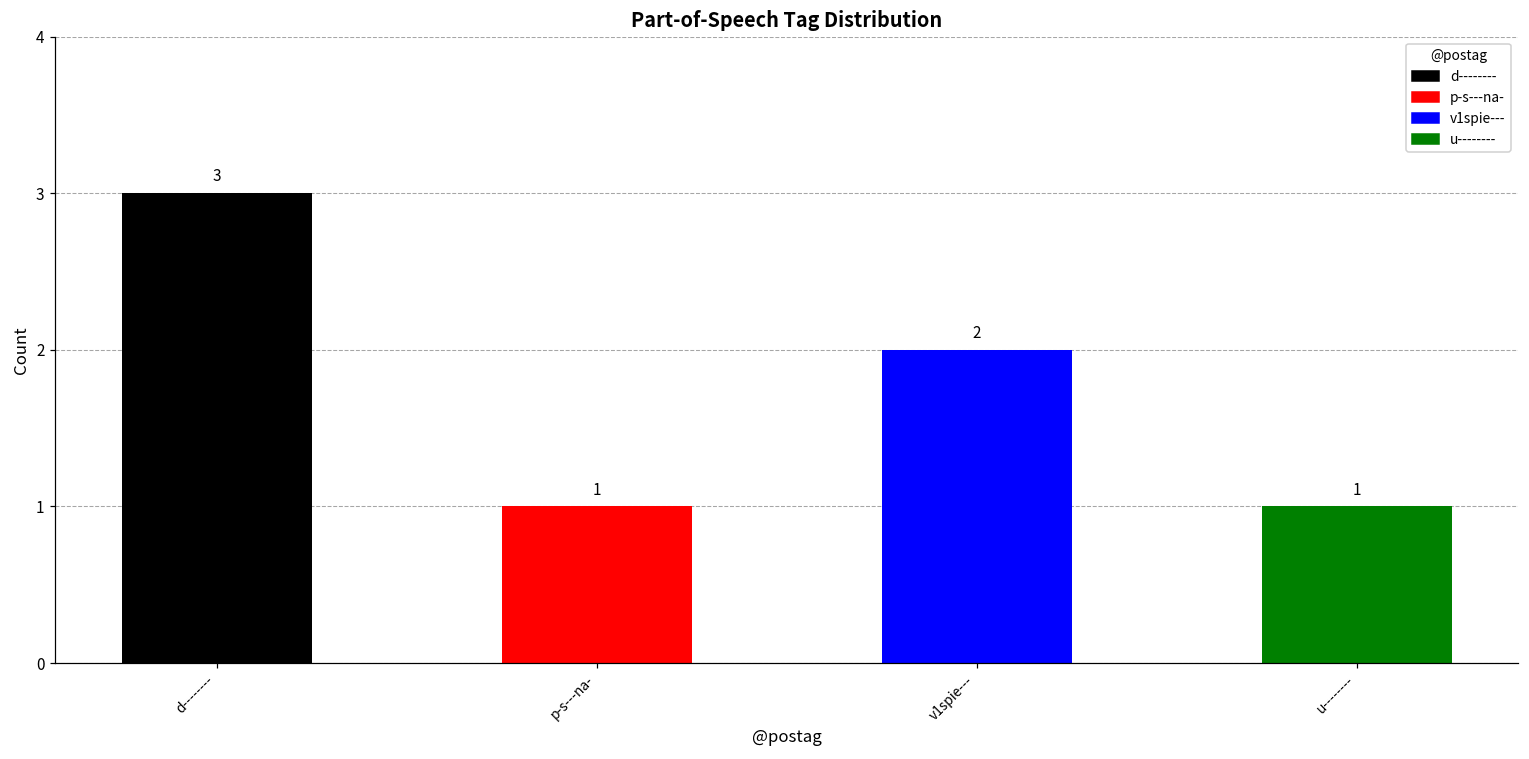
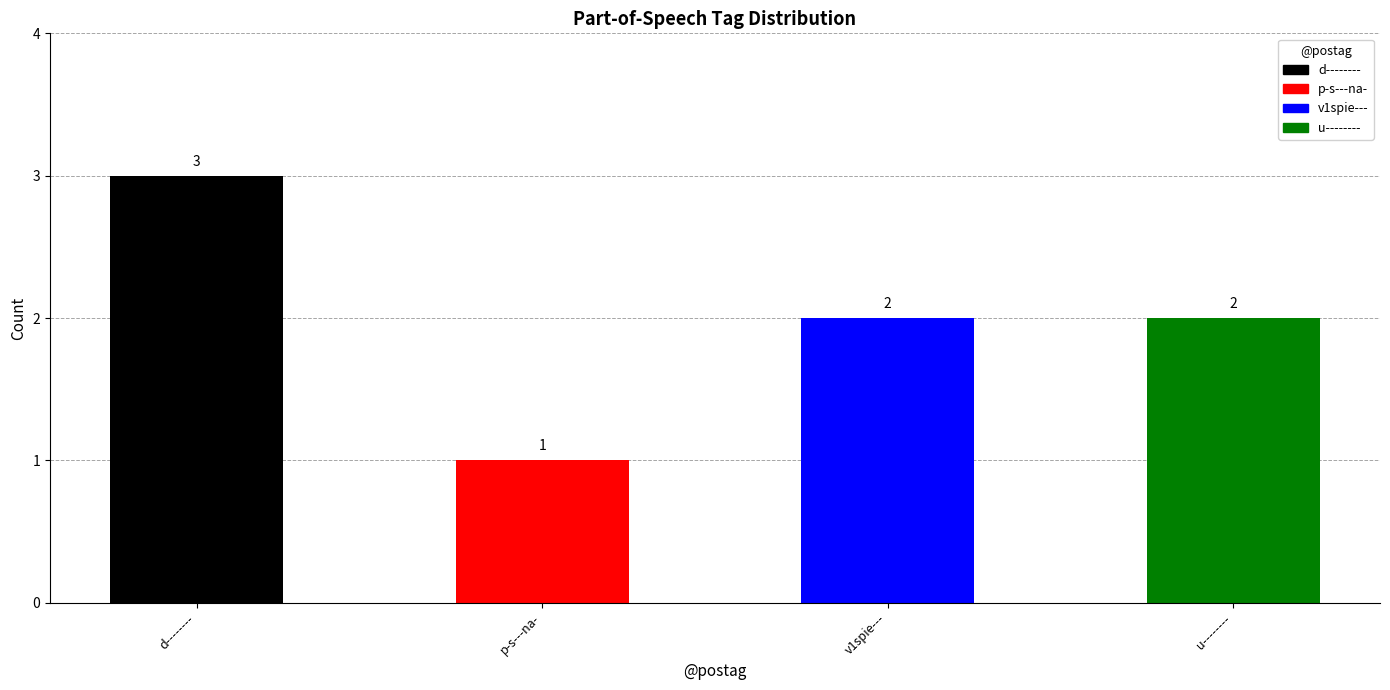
u--------: 1 -> 2
